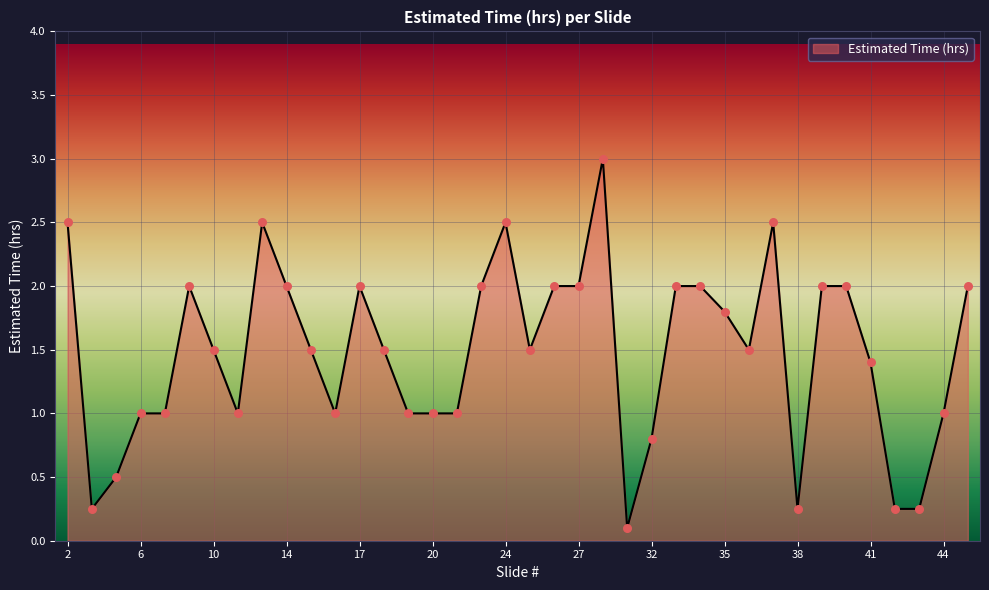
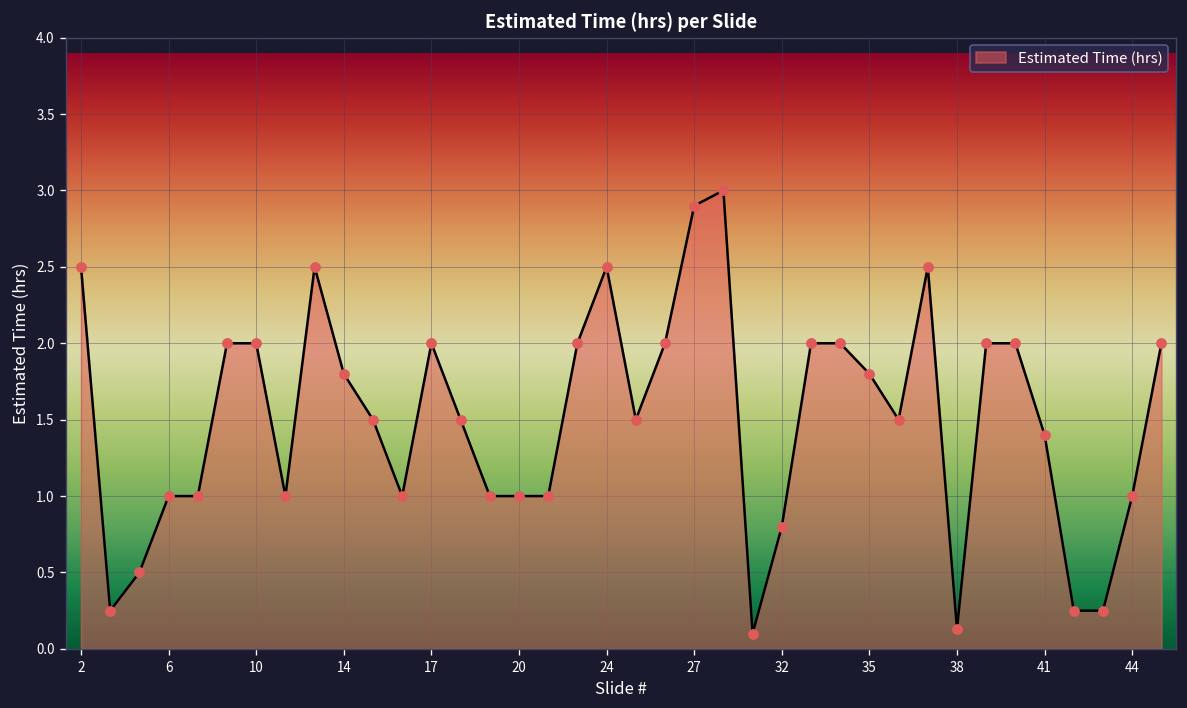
10: 1.5 -> 2.0
14: 2.0 -> 1.8
27: 2.0 -> 2.9
38: 0.25 -> 0.13
